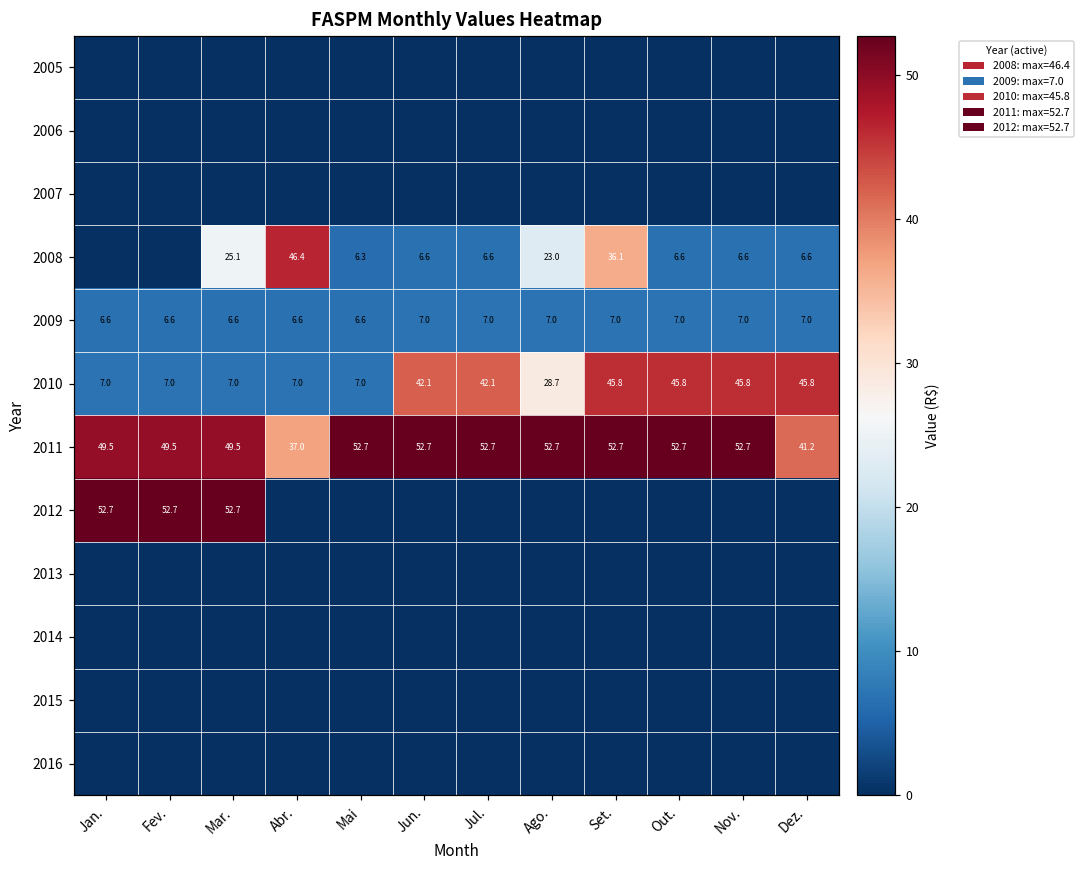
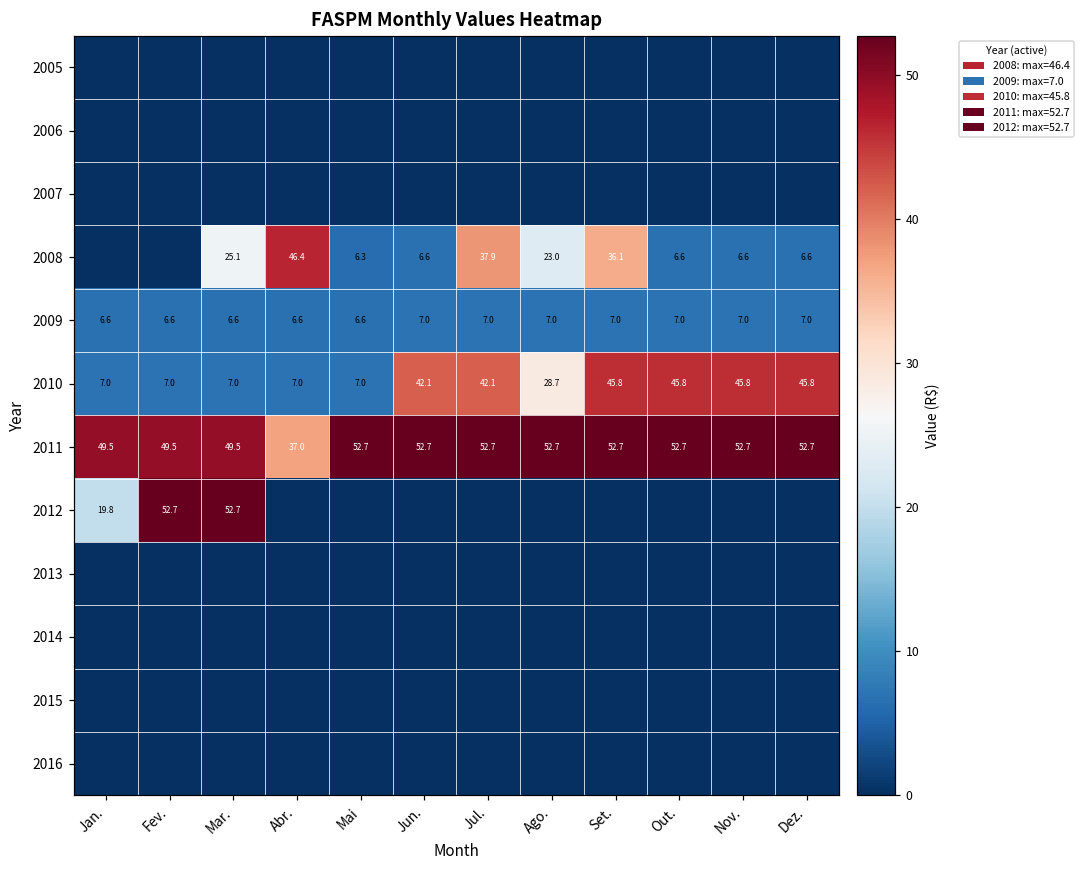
2008, Jul.: 6.6 -> 37.9
2011, Dez.: 41.2 -> 52.7
2012, Jan.: 52.7 -> 19.8
